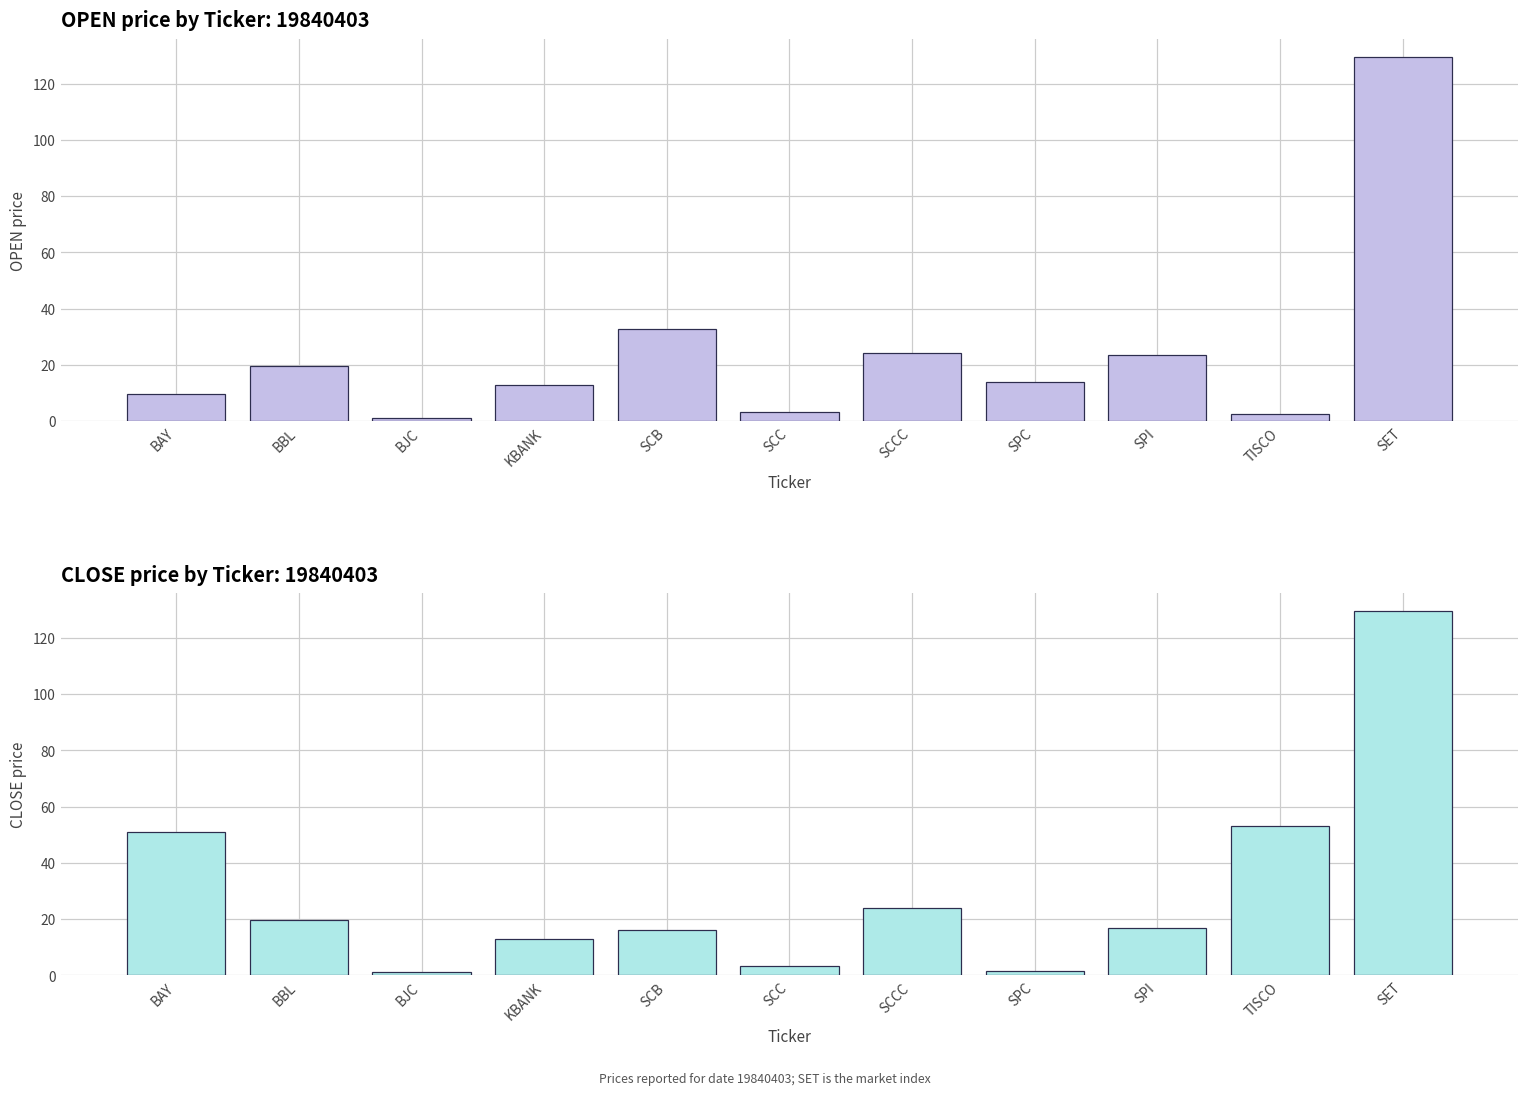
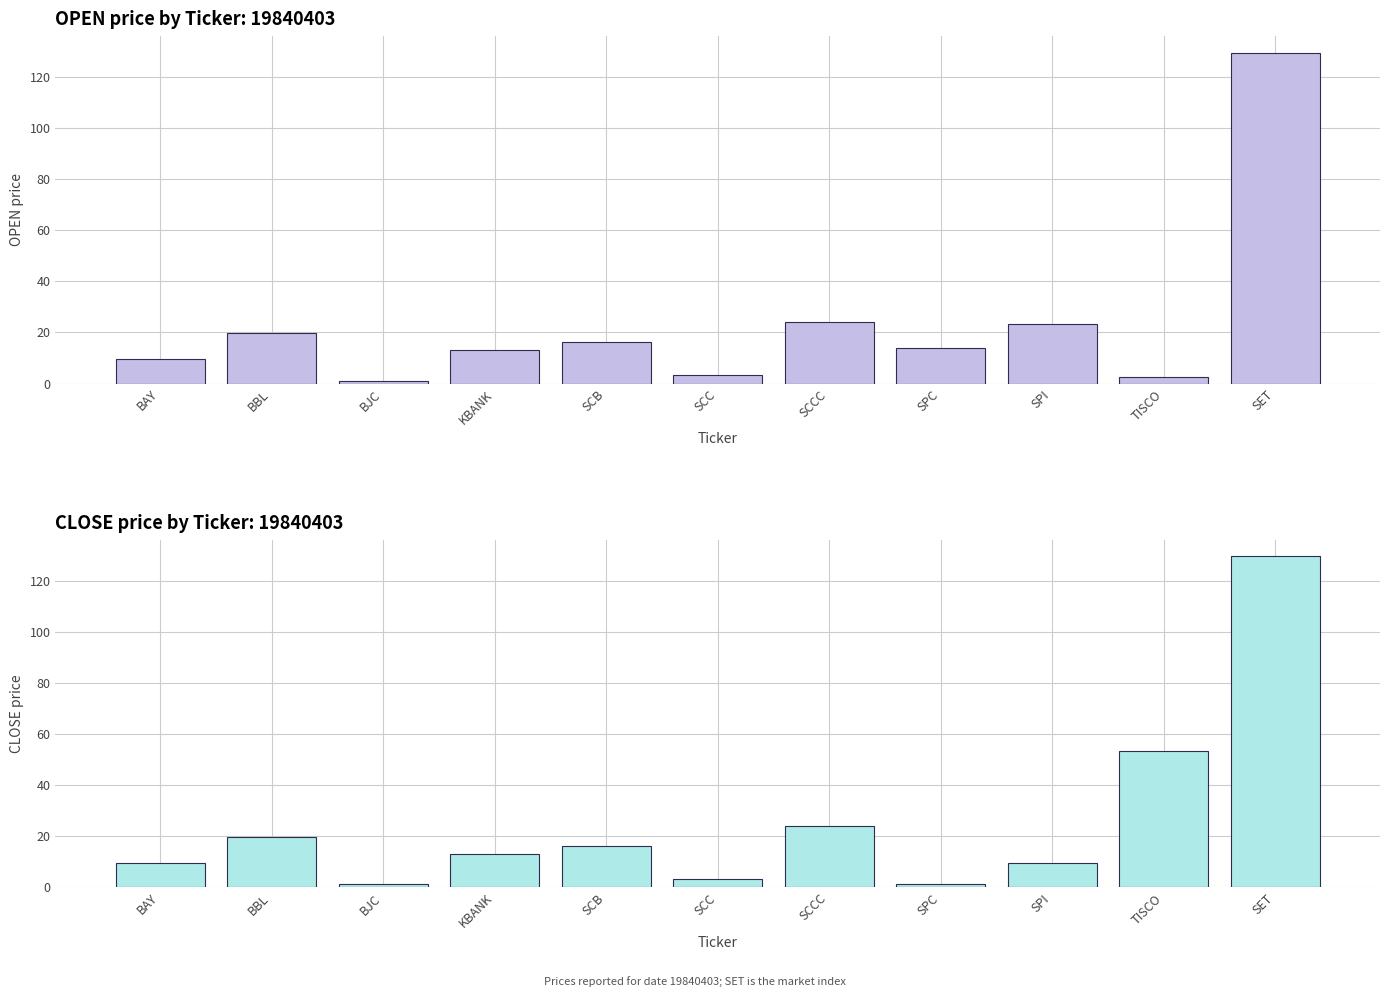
OPEN price by Ticker: 19840403, SCB: 33 -> 16
CLOSE price by Ticker: 19840403, BAY: 51 -> 10
CLOSE price by Ticker: 19840403, SPI: 17 -> 9
